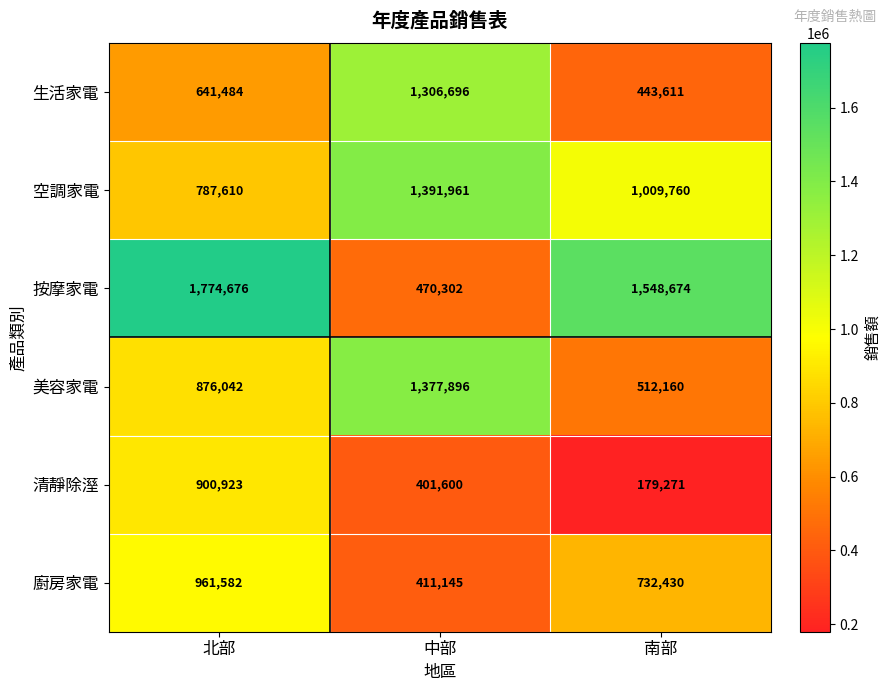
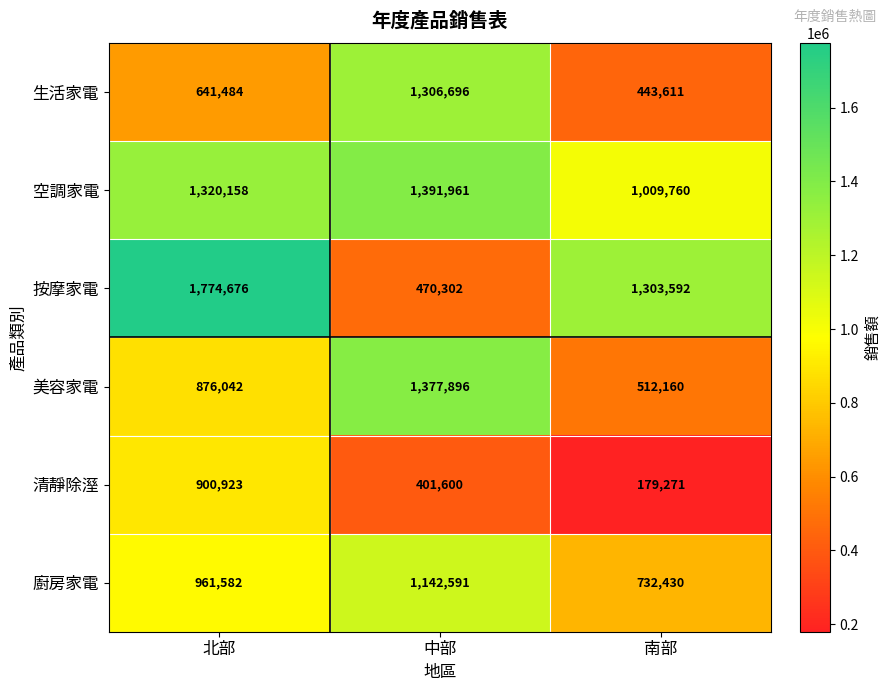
空調家電, 北部: 787,610 -> 1,320,158
按摩家電, 南部: 1,548,674 -> 1,303,592
廚房家電, 中部: 411,145 -> 1,142,591
